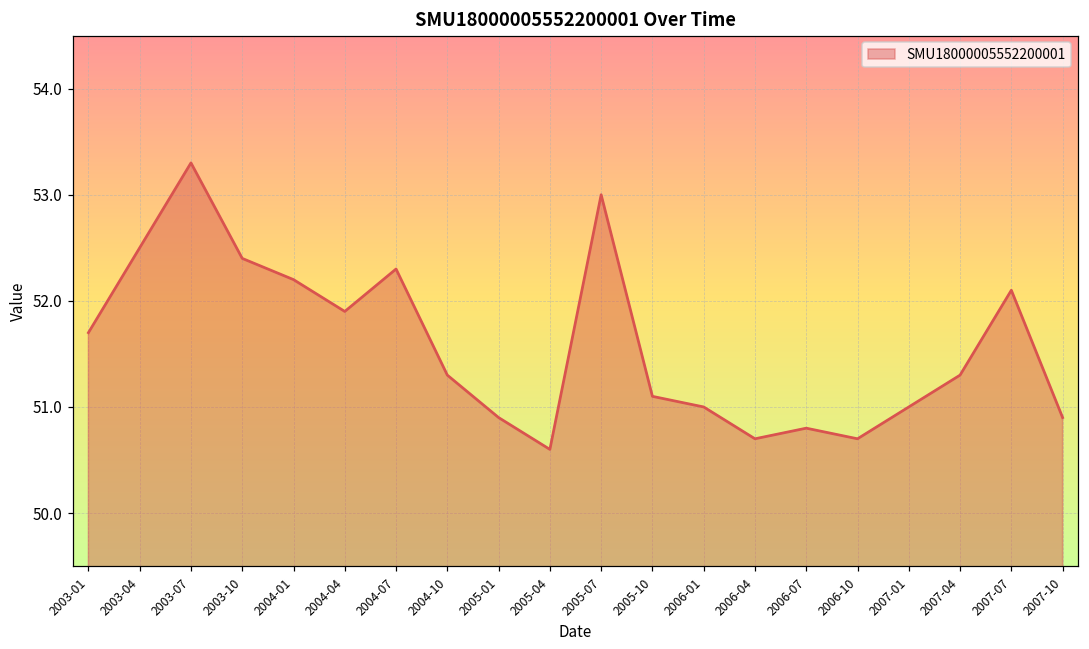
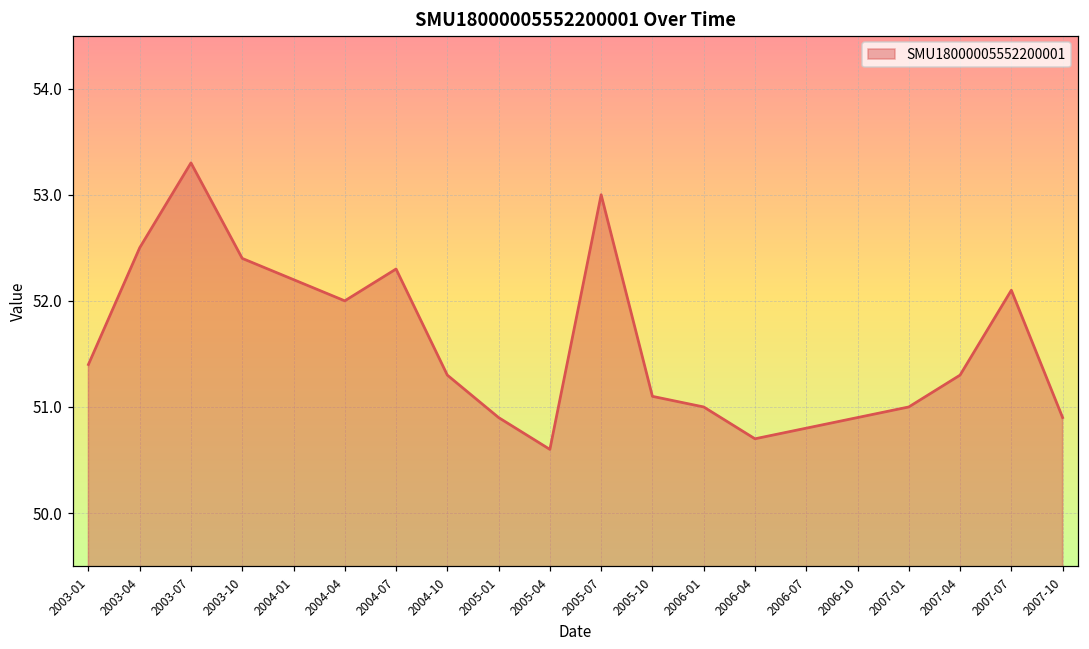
2003-01: 51.7 -> 51.4
2004-04: 51.9 -> 52.0
2006-10: 50.7 -> 50.9
